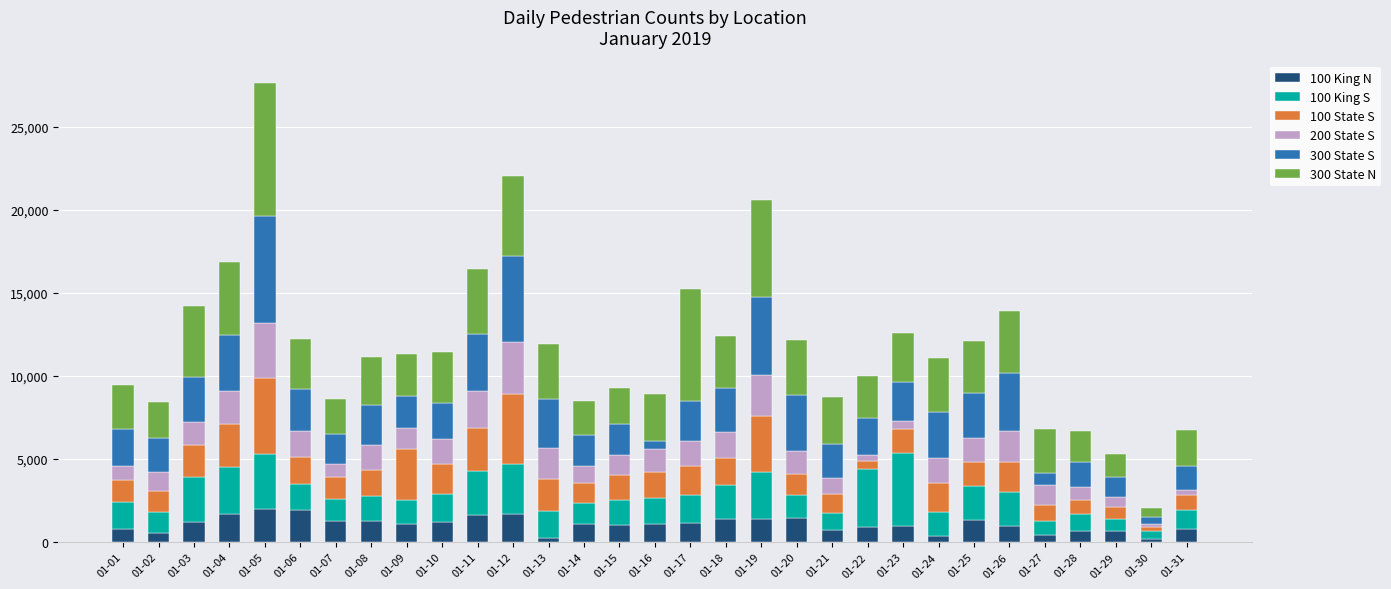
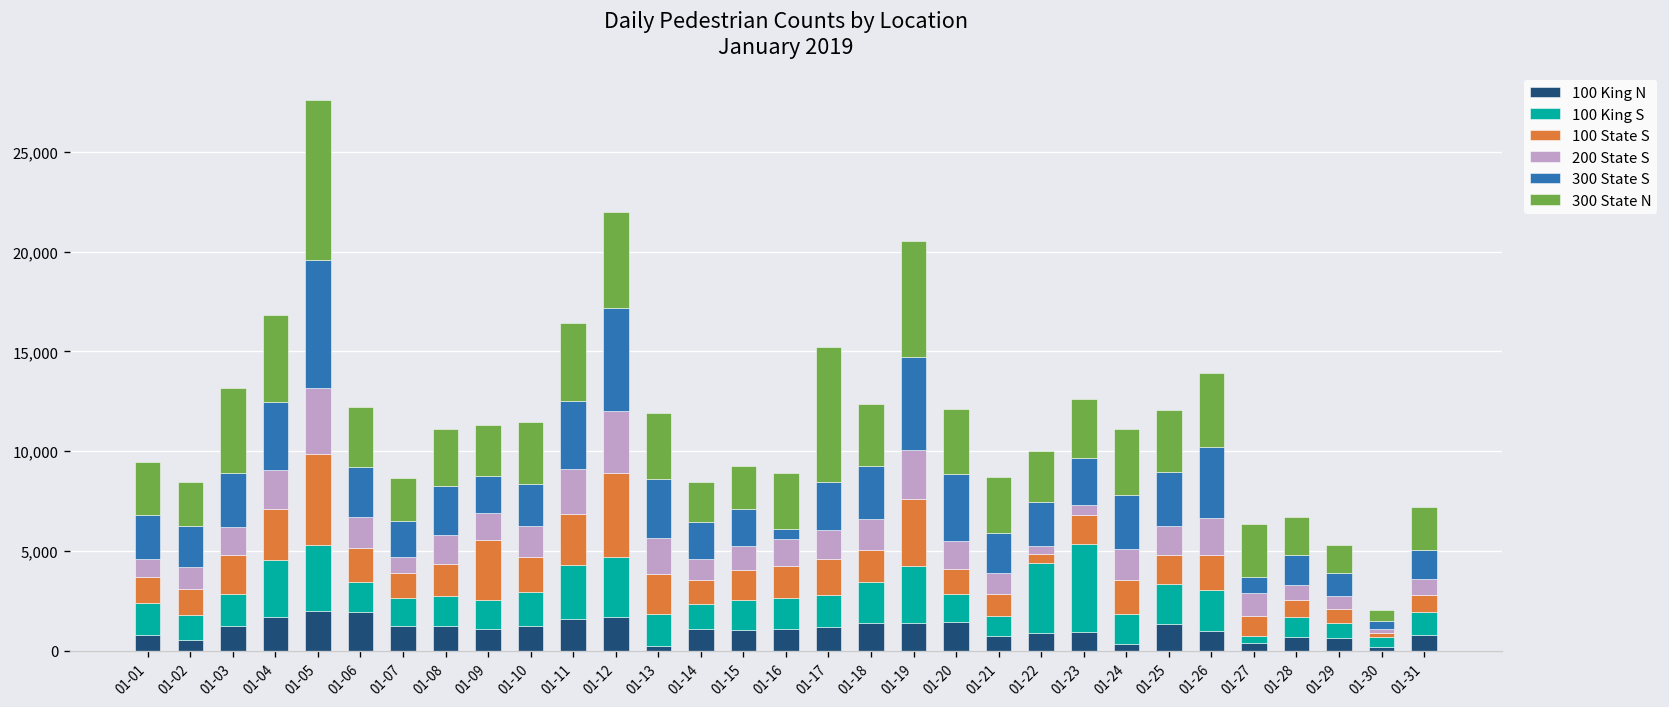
100 King S, 01-03: 2,700 -> 1,600
100 King S, 01-27: 800 -> 300
200 State S, 01-31: 300 -> 800
